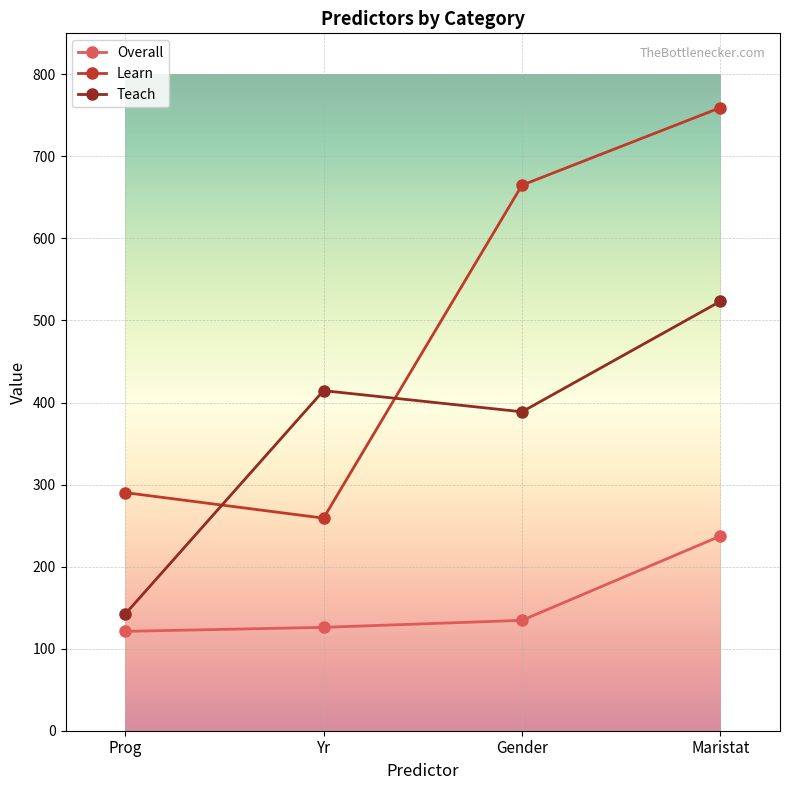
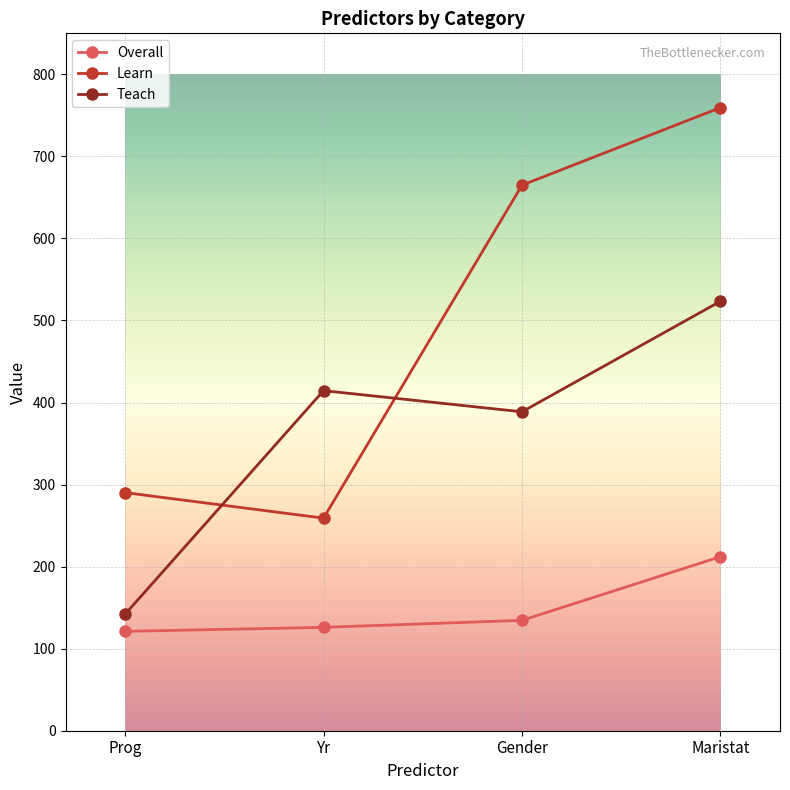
Overall, Maristat: 240 -> 210
